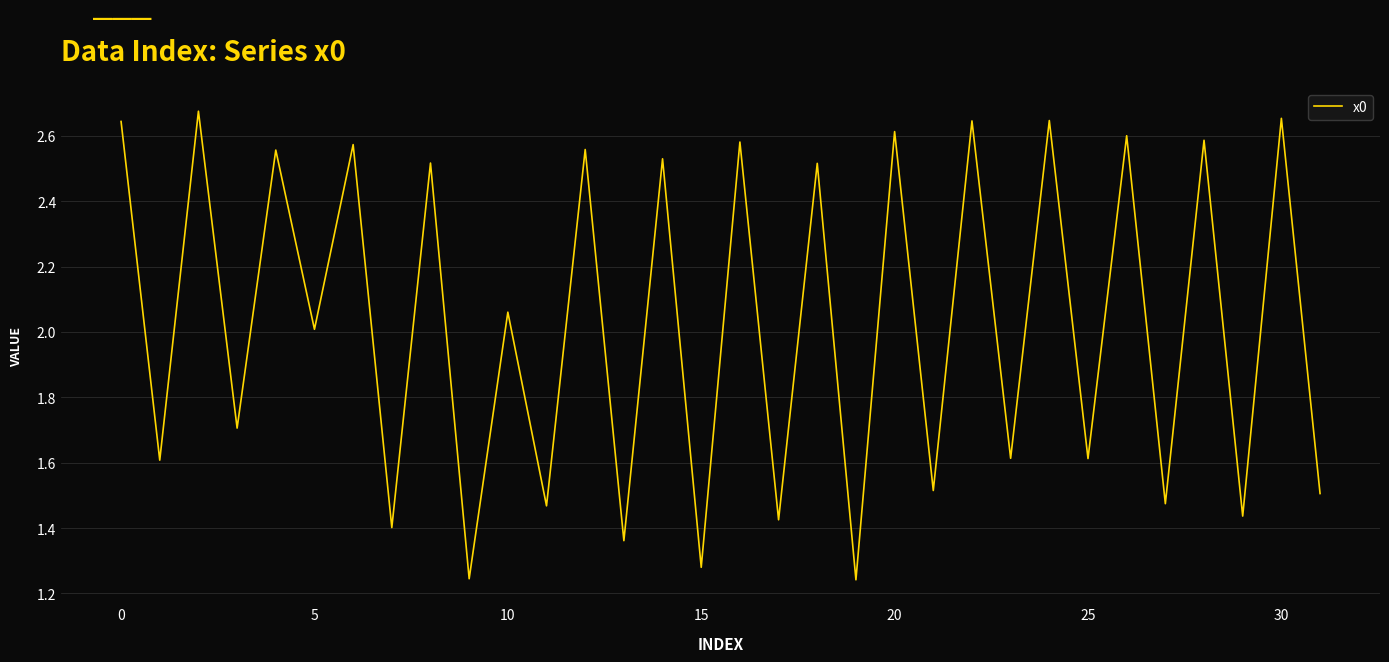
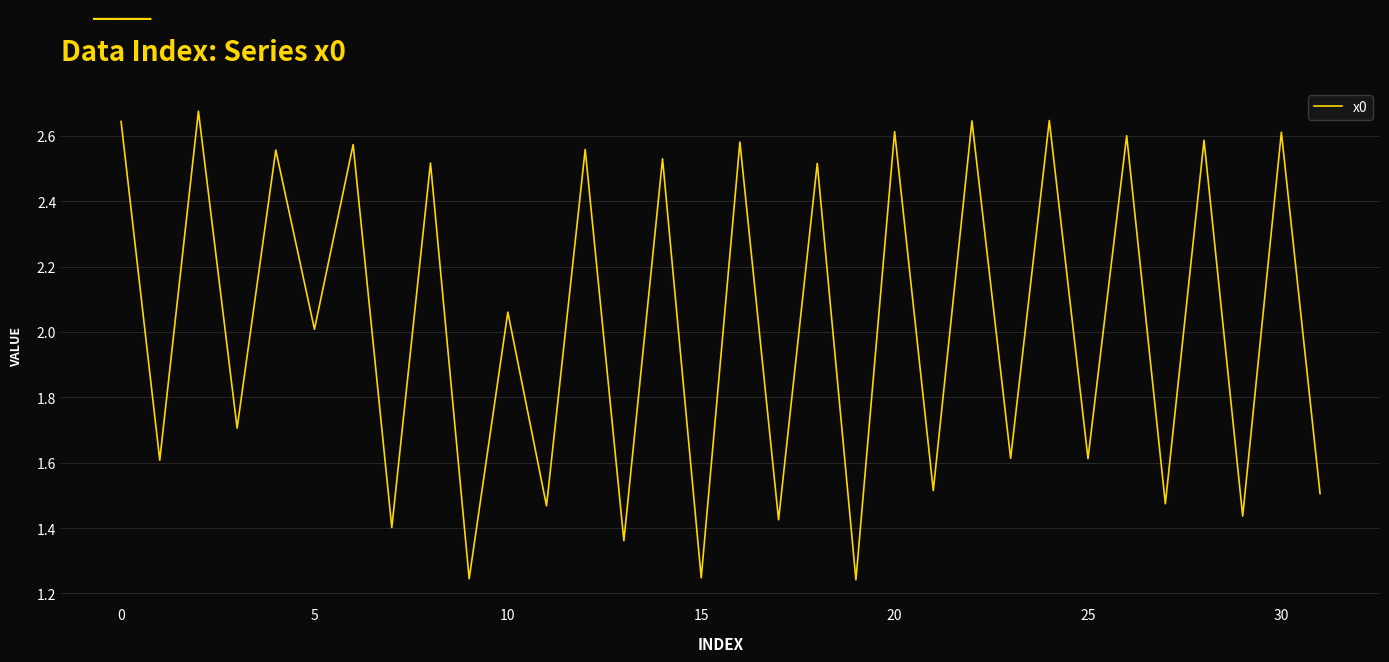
15: 1.28 -> 1.25
30: 2.65 -> 2.61
